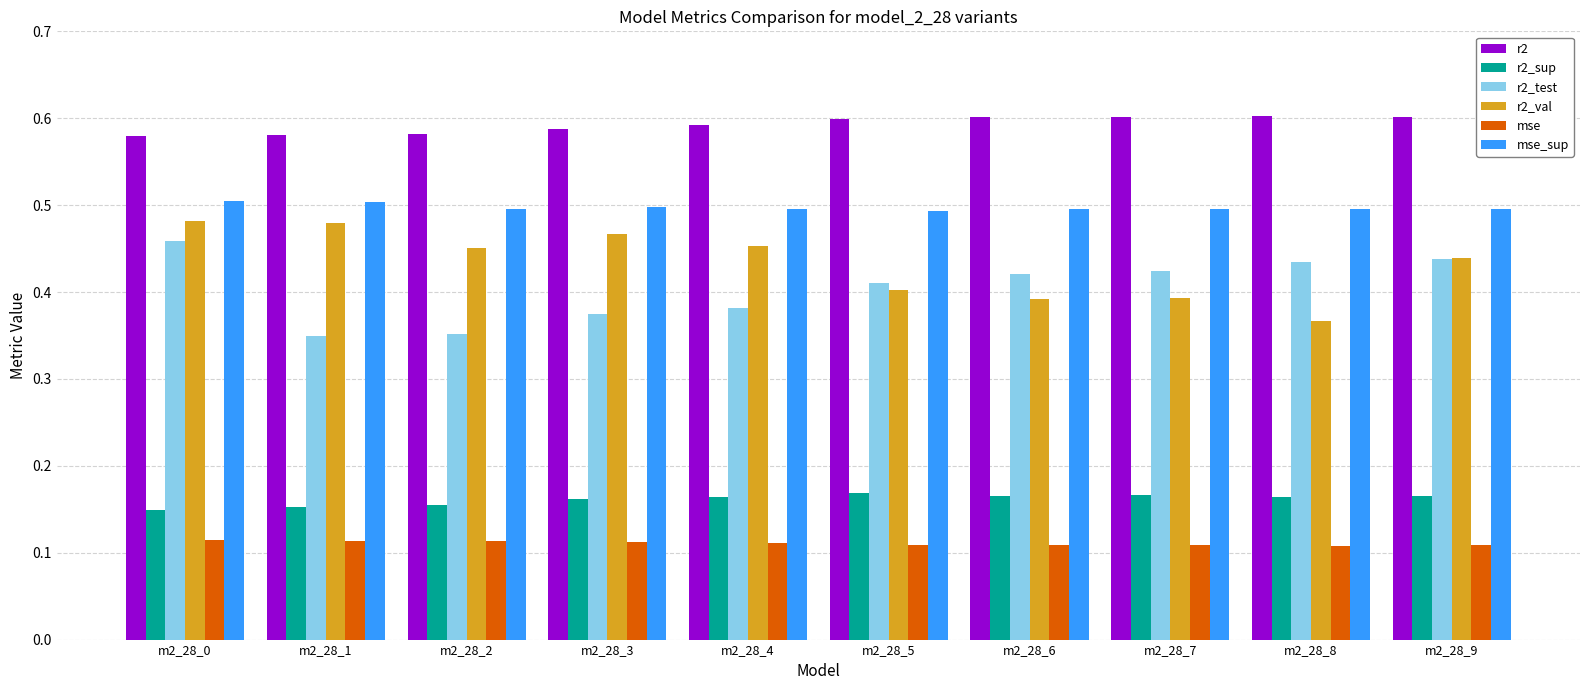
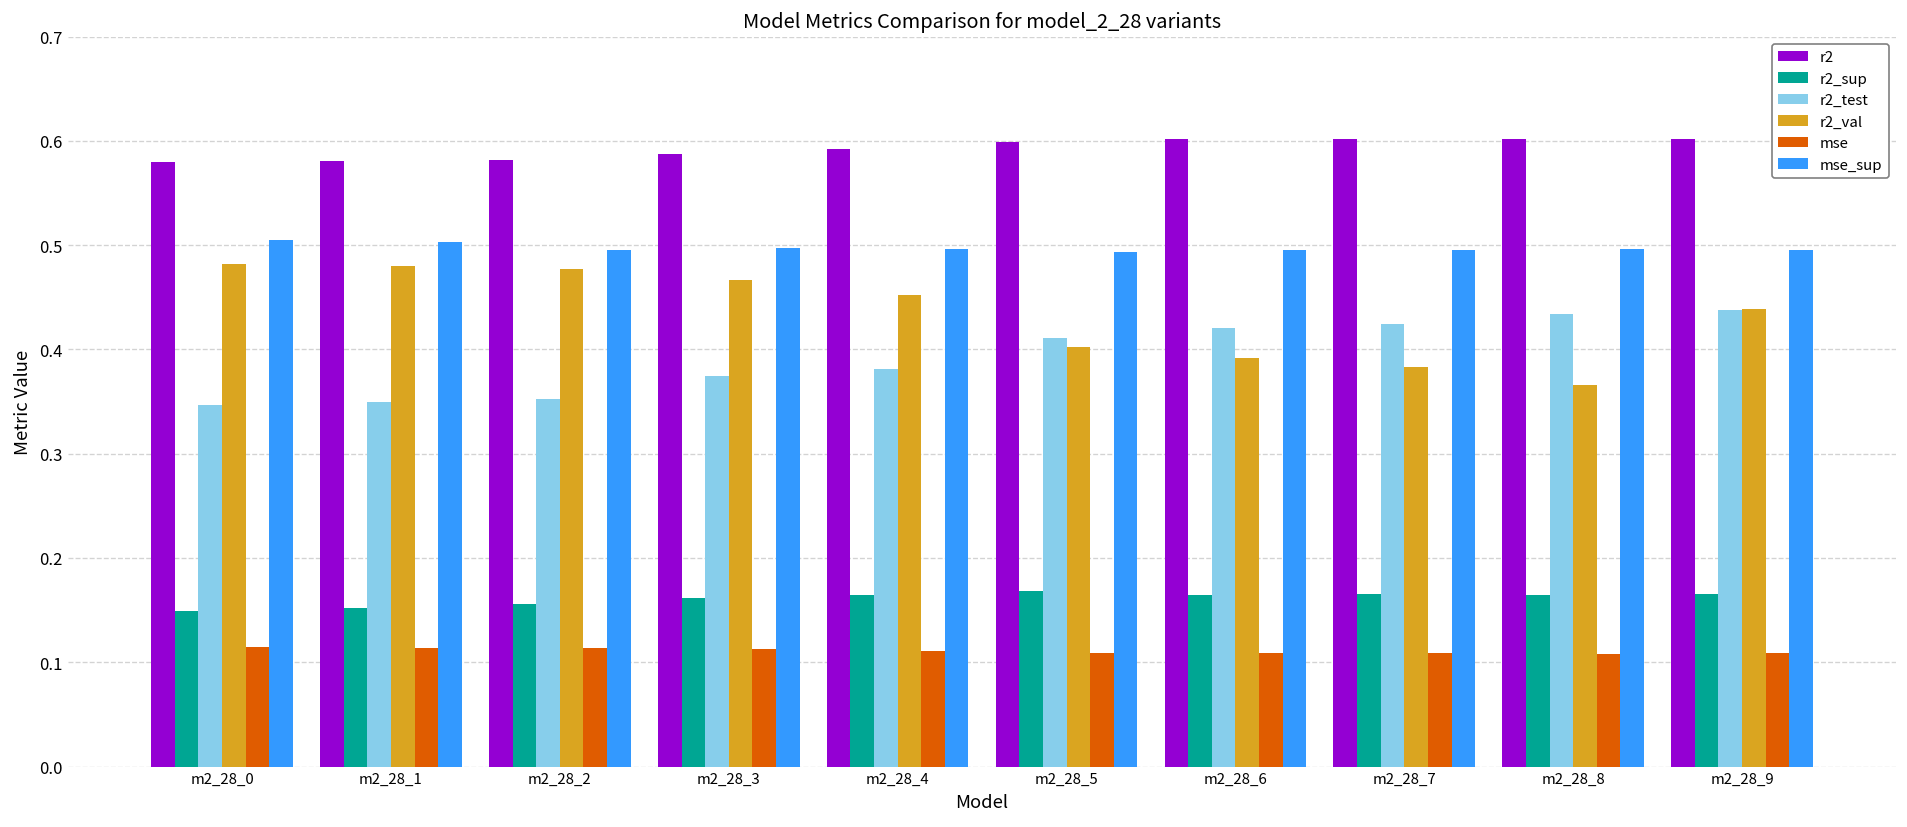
r2_test, m2_28_0: 0.46 -> 0.35
r2_val, m2_28_2: 0.45 -> 0.48
r2_val, m2_28_7: 0.39 -> 0.38
